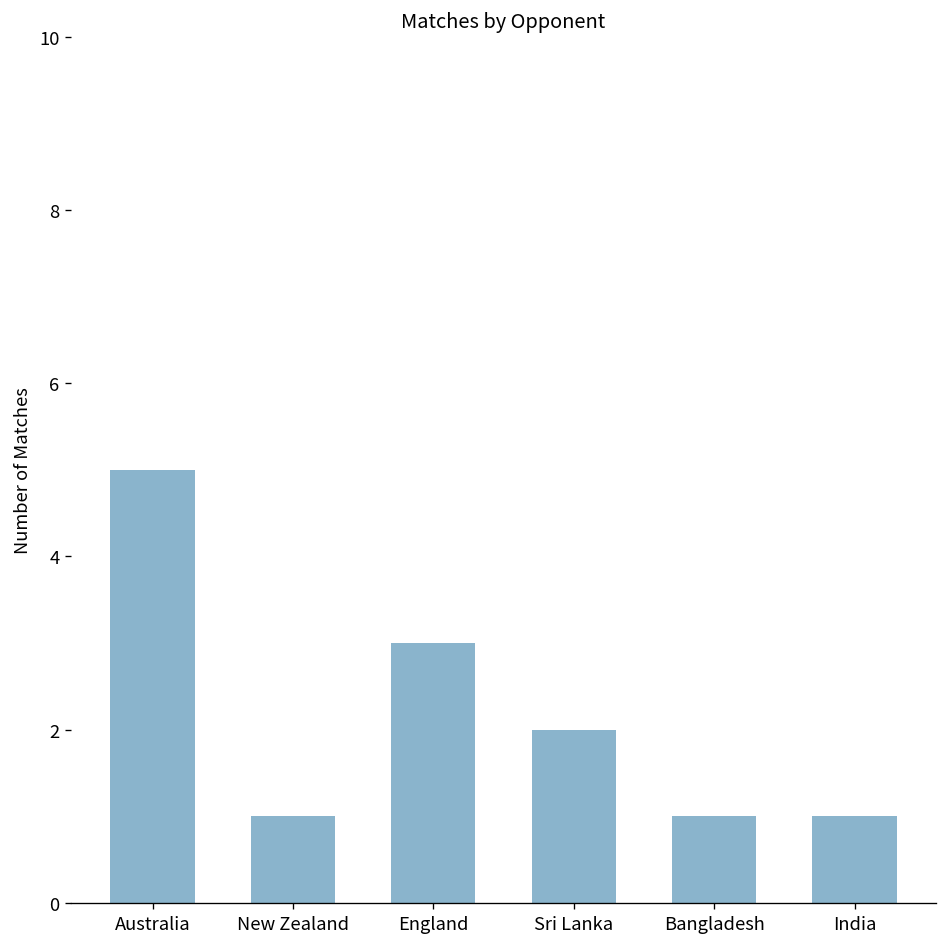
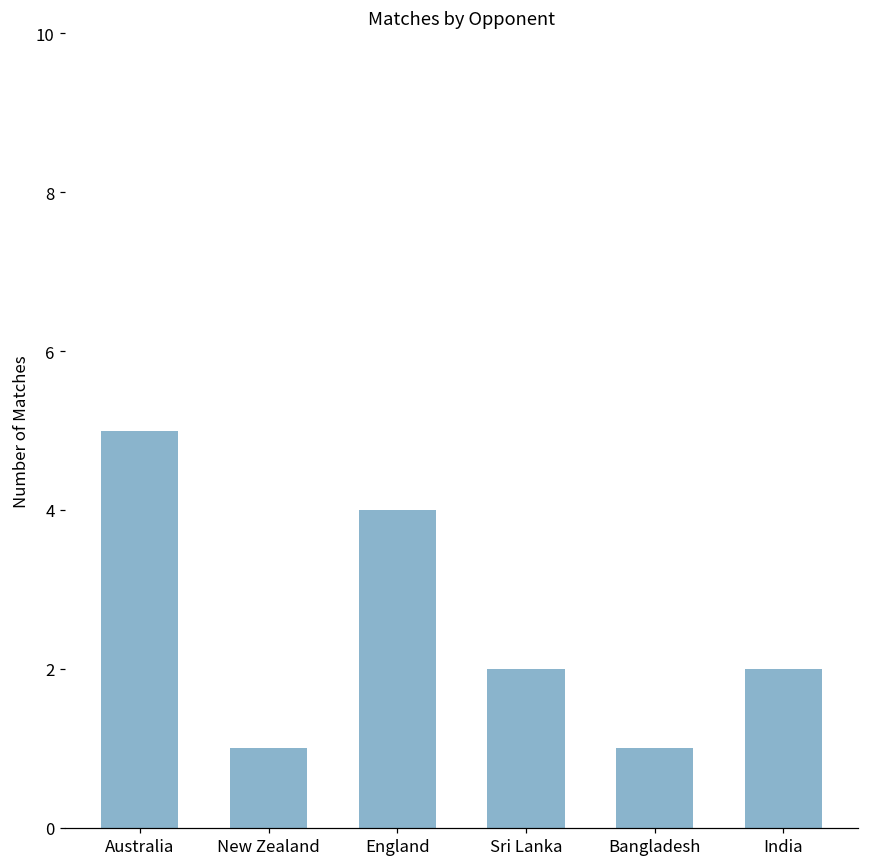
England: 3 -> 4
India: 1 -> 2
